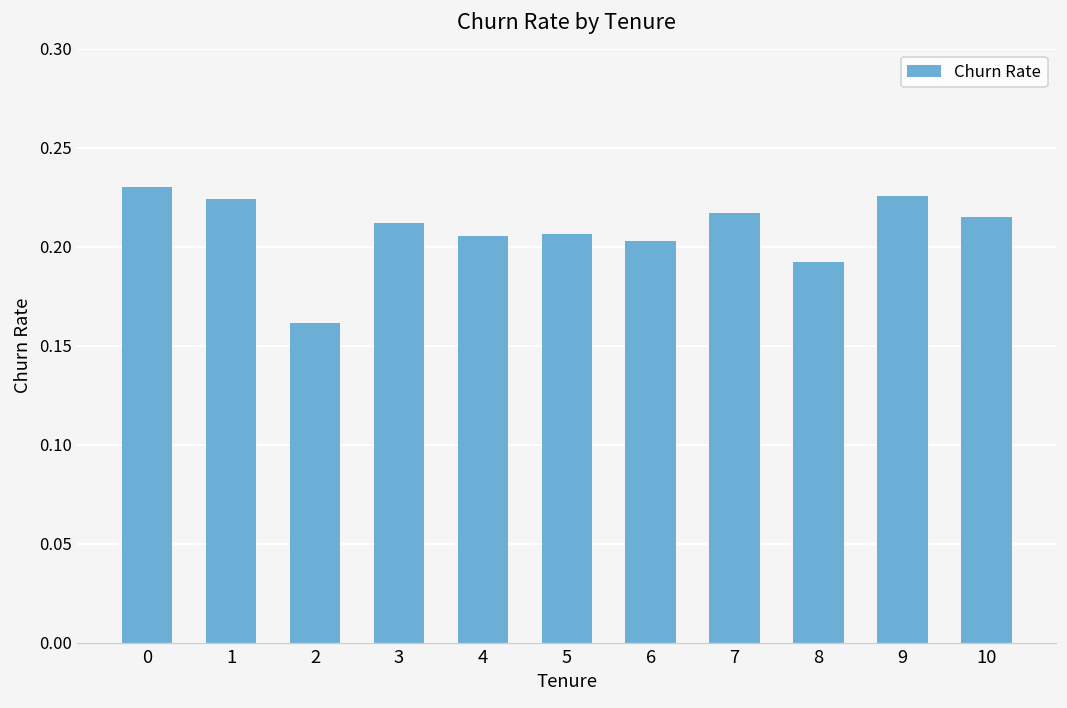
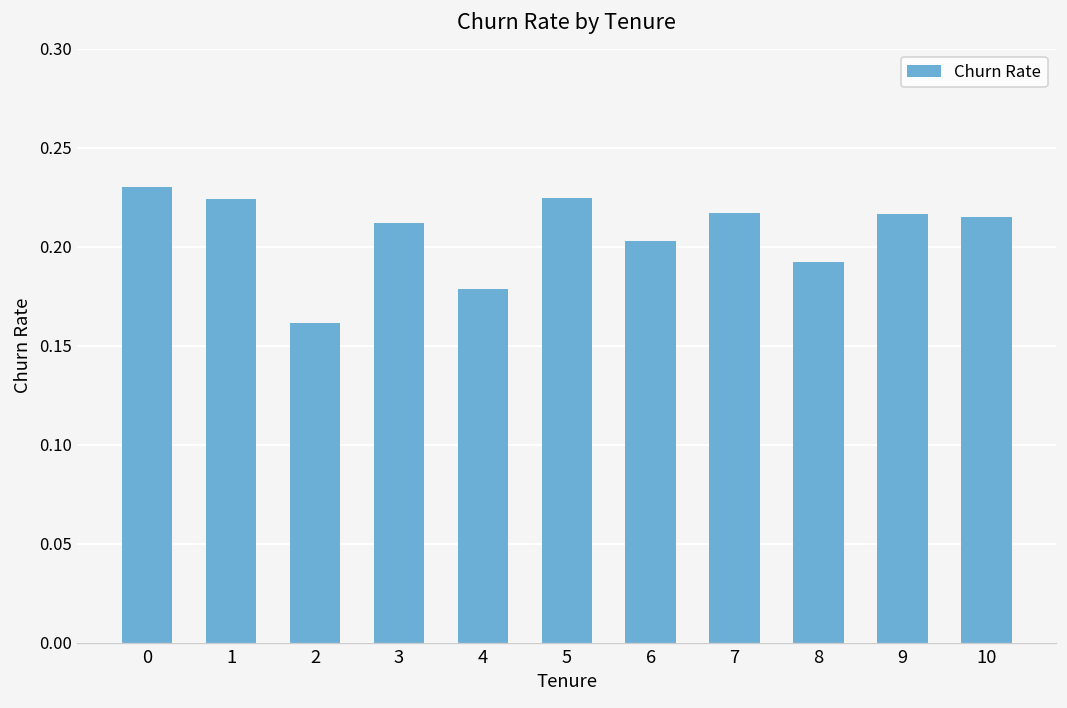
4: 0.205 -> 0.179
5: 0.207 -> 0.225
9: 0.226 -> 0.216
